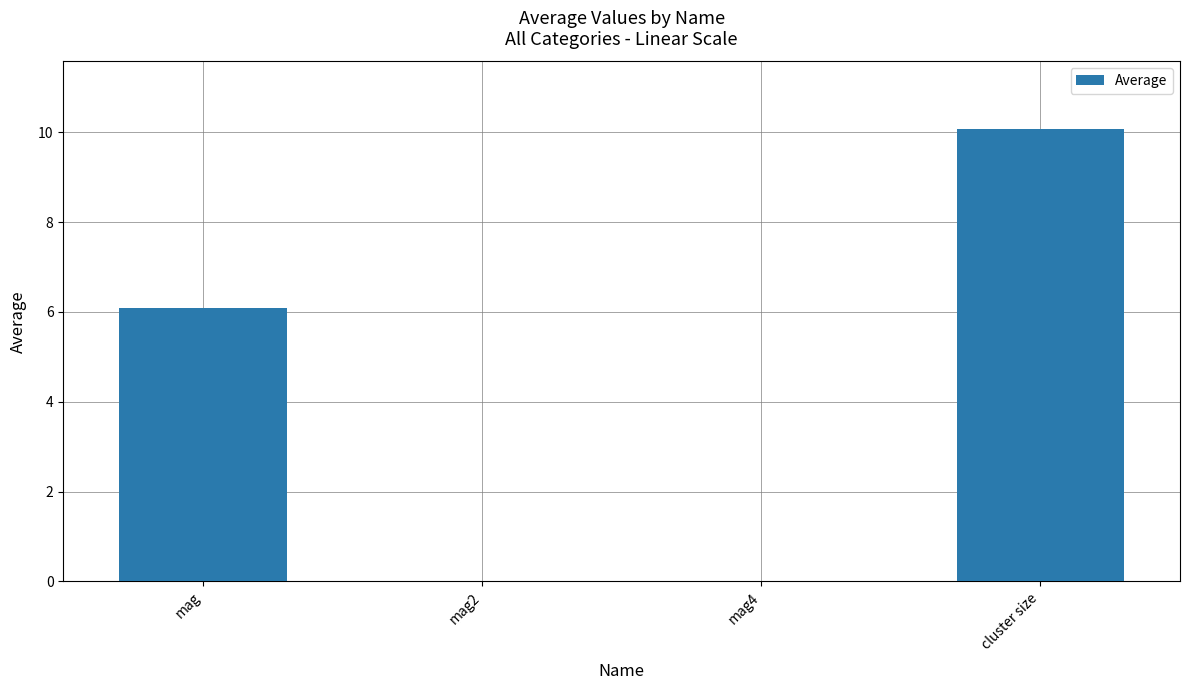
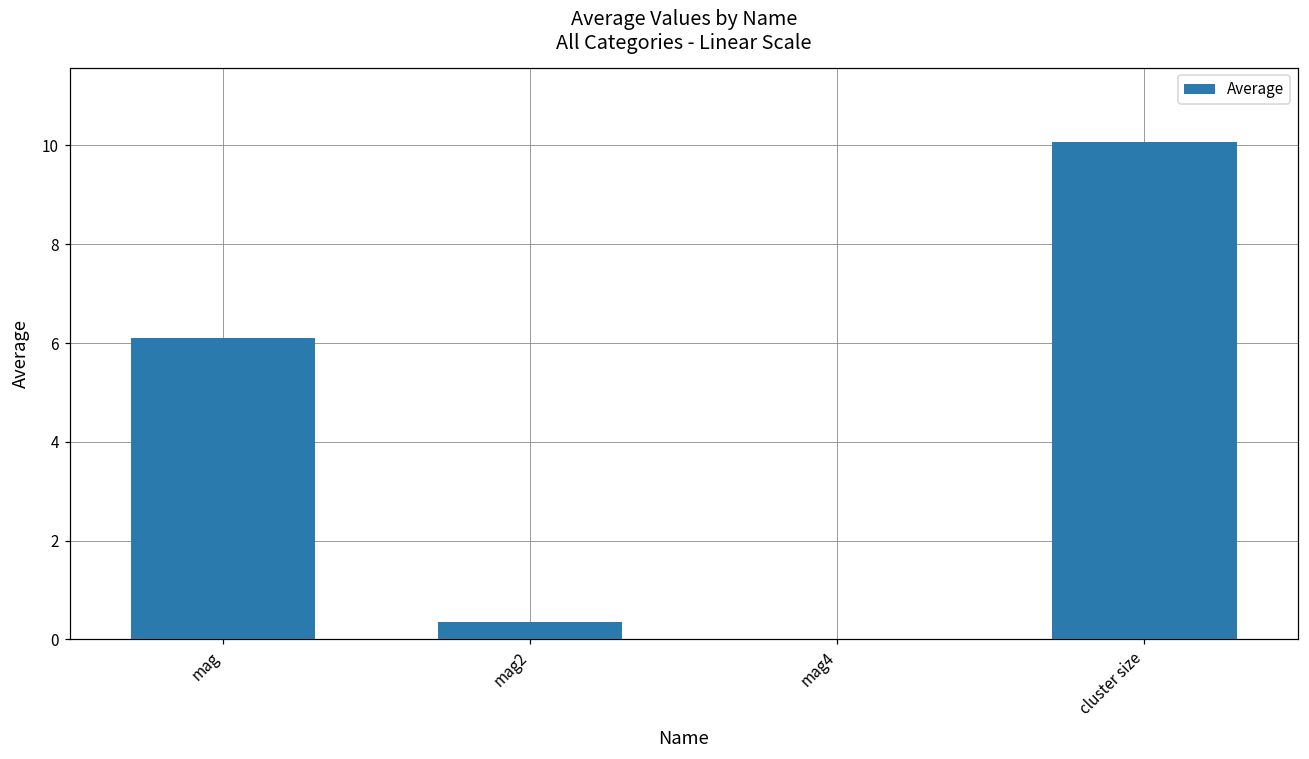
mag2: 0.0 -> 0.4
